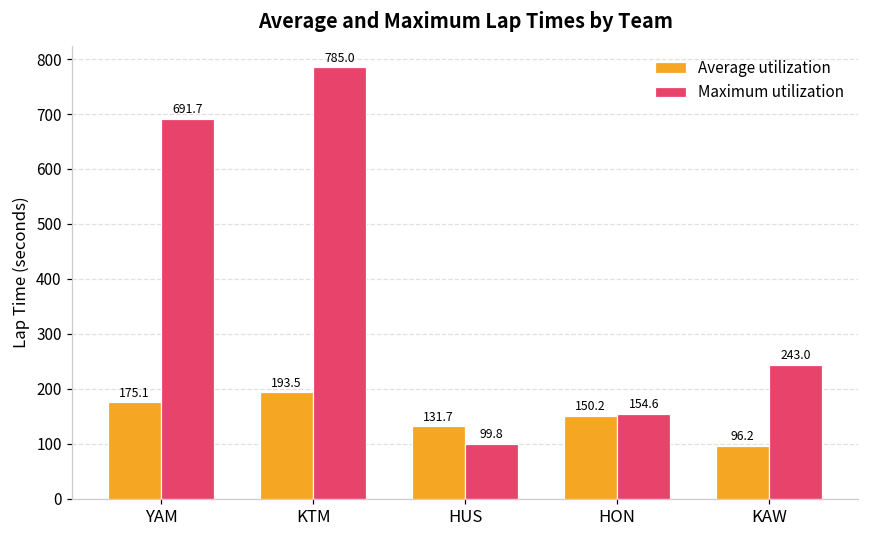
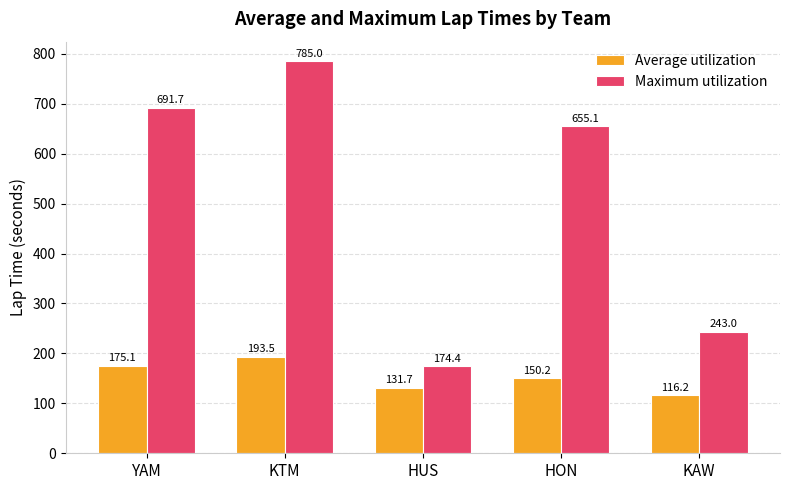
Maximum utilization, HUS: 99.8 -> 174.4
Maximum utilization, HON: 154.6 -> 655.1
Average utilization, KAW: 96.2 -> 116.2
